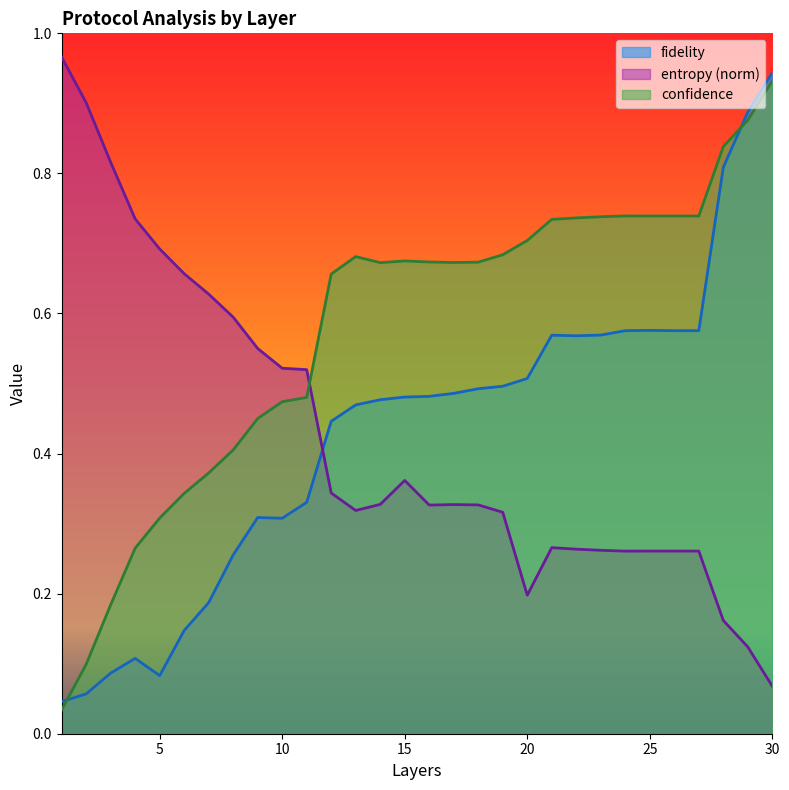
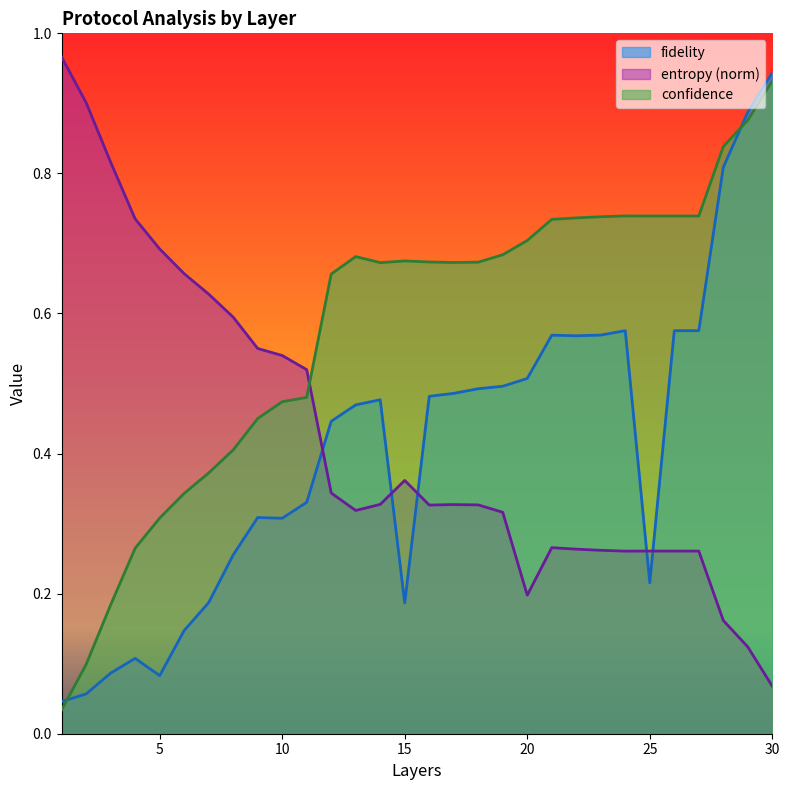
entropy (norm), 10: 0.52 -> 0.54
fidelity, 15: 0.48 -> 0.19
fidelity, 25: 0.58 -> 0.22
